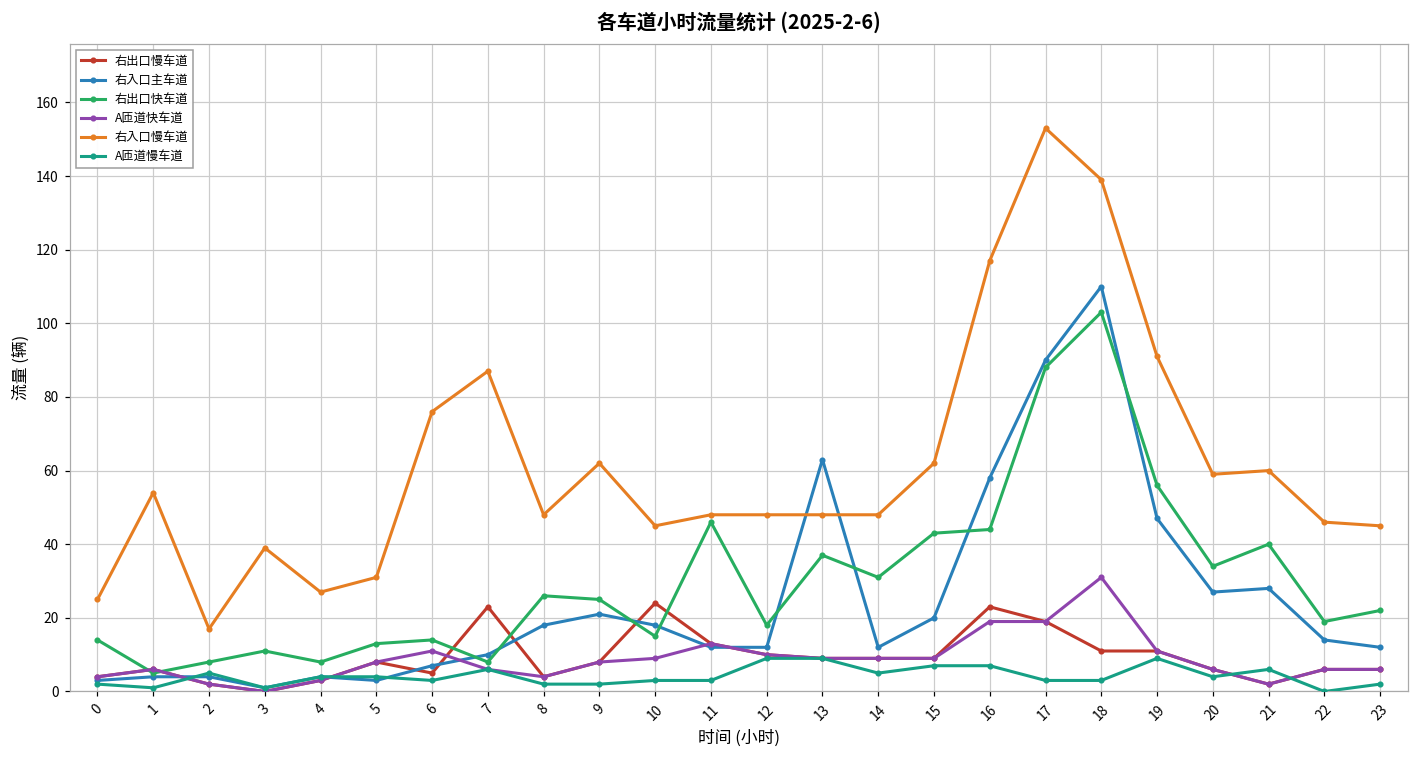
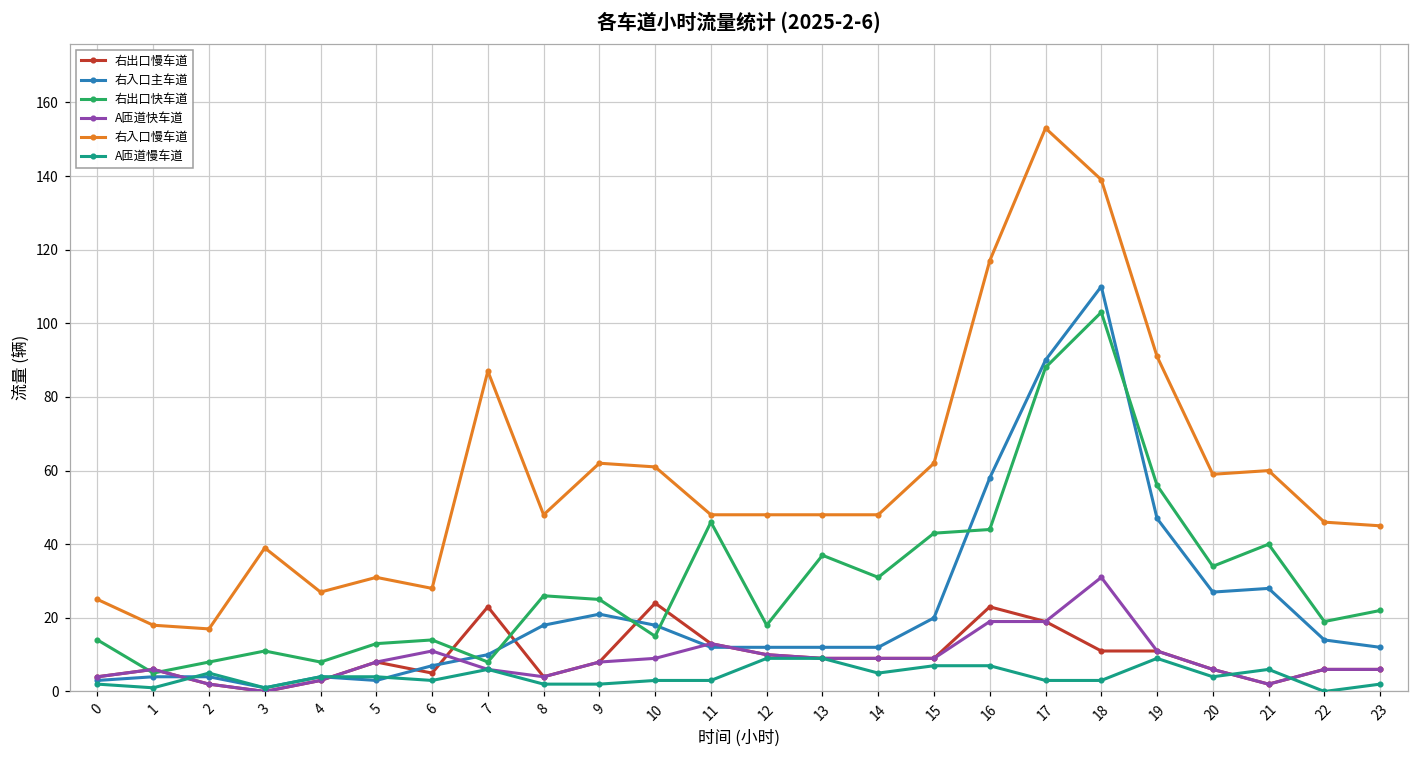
右入口慢车道, 1: 54 -> 18
右入口慢车道, 6: 76 -> 28
右入口慢车道, 10: 45 -> 61
右入口主车道, 13: 63 -> 12
